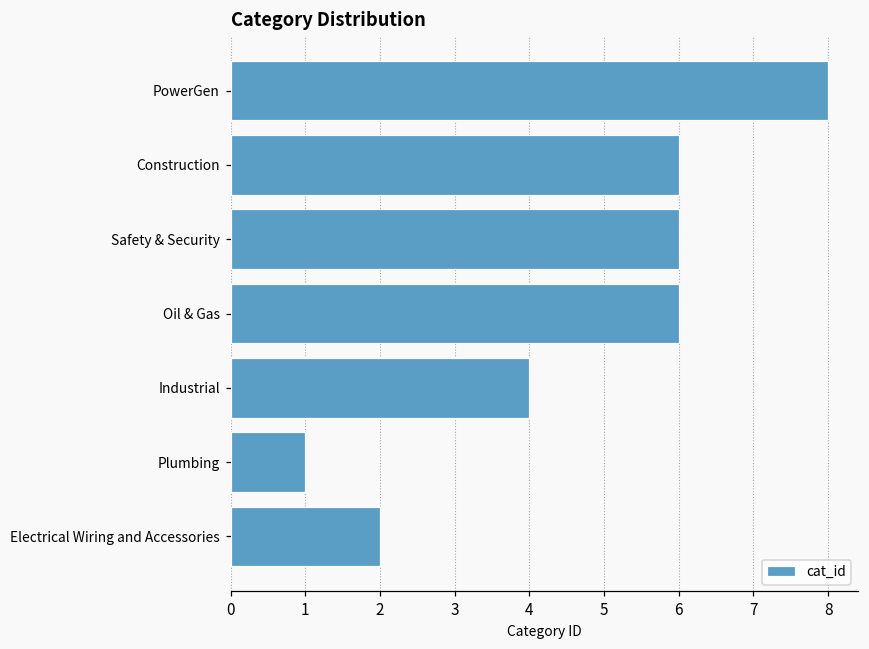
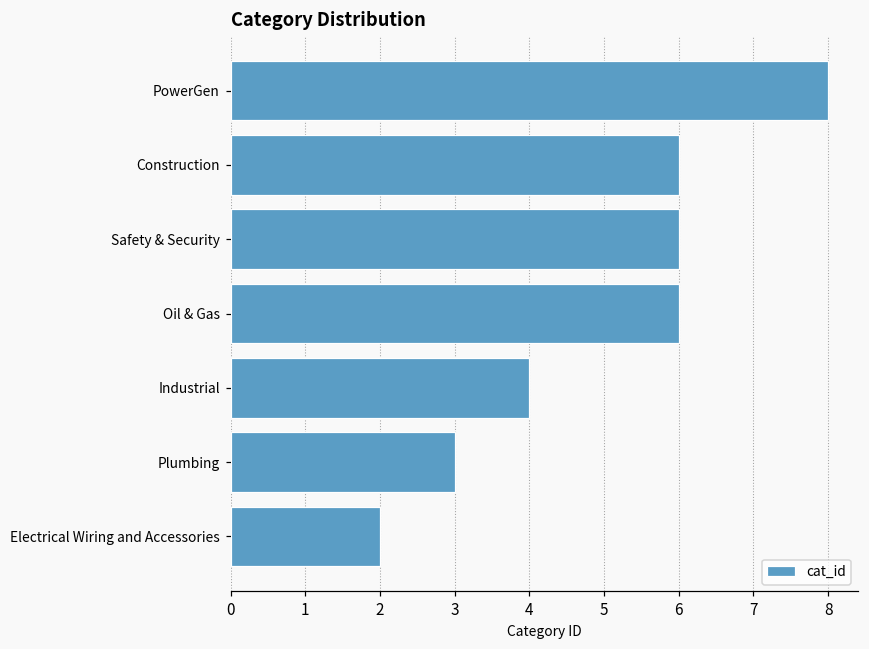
Plumbing: 1 -> 3
